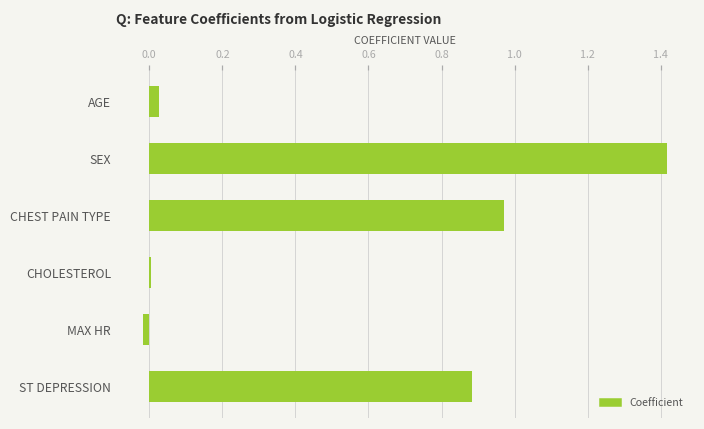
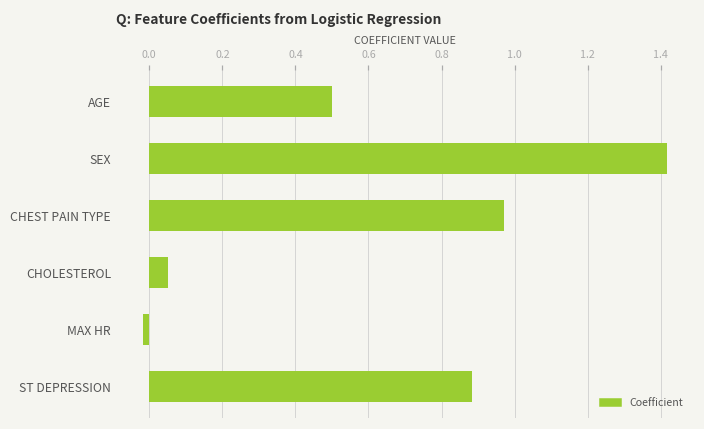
AGE: 0.03 -> 0.50
CHOLESTEROL: 0.01 -> 0.05
